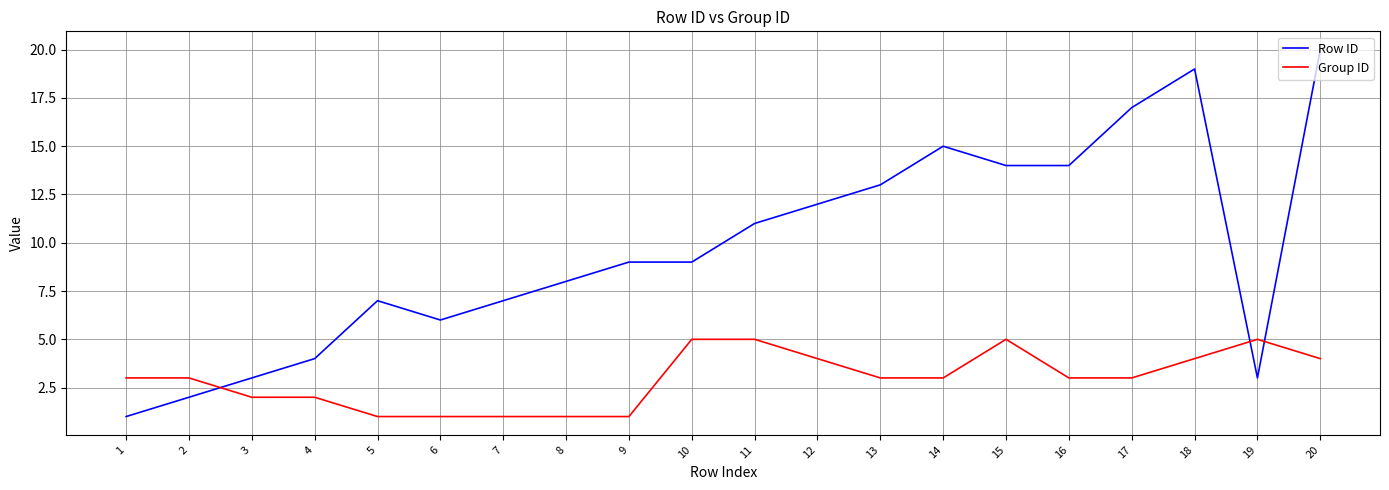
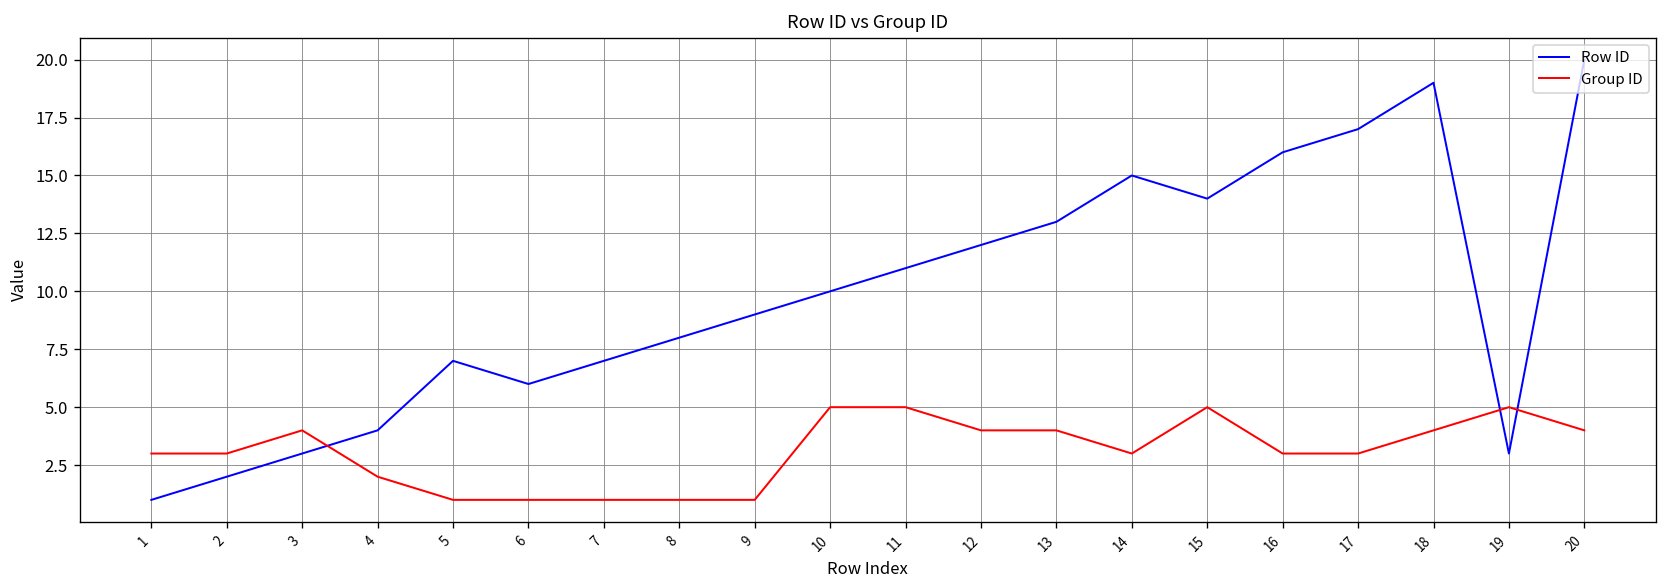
Group ID, 3: 2 -> 4
Row ID, 10: 9 -> 10
Group ID, 13: 3 -> 4
Row ID, 16: 14 -> 16
